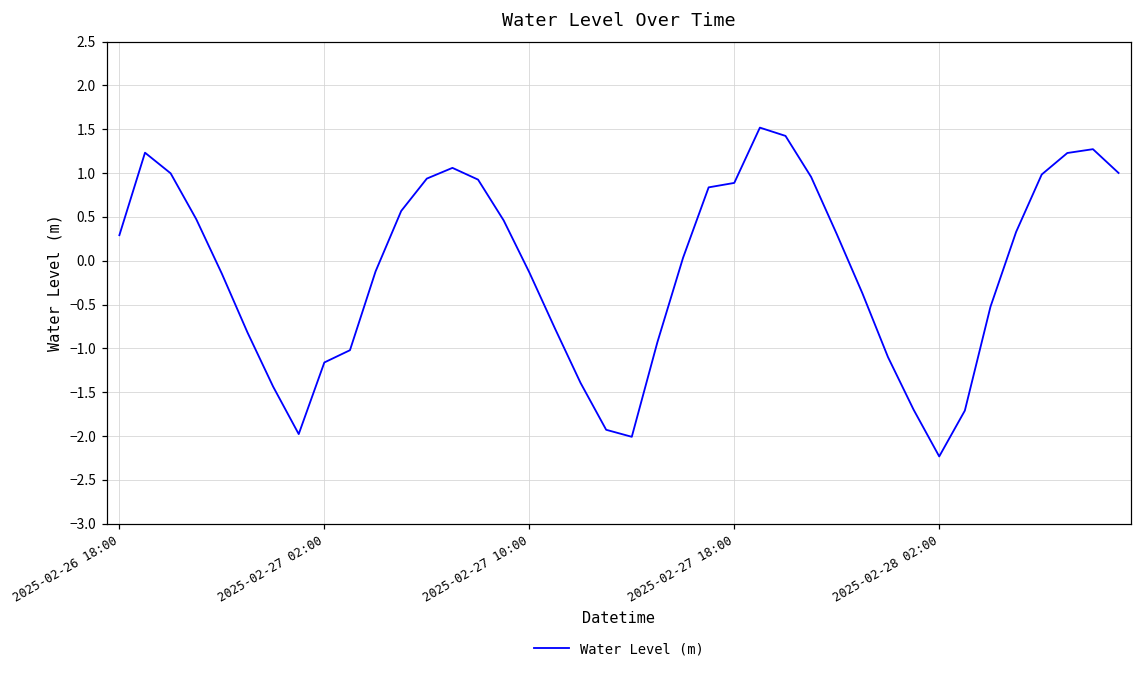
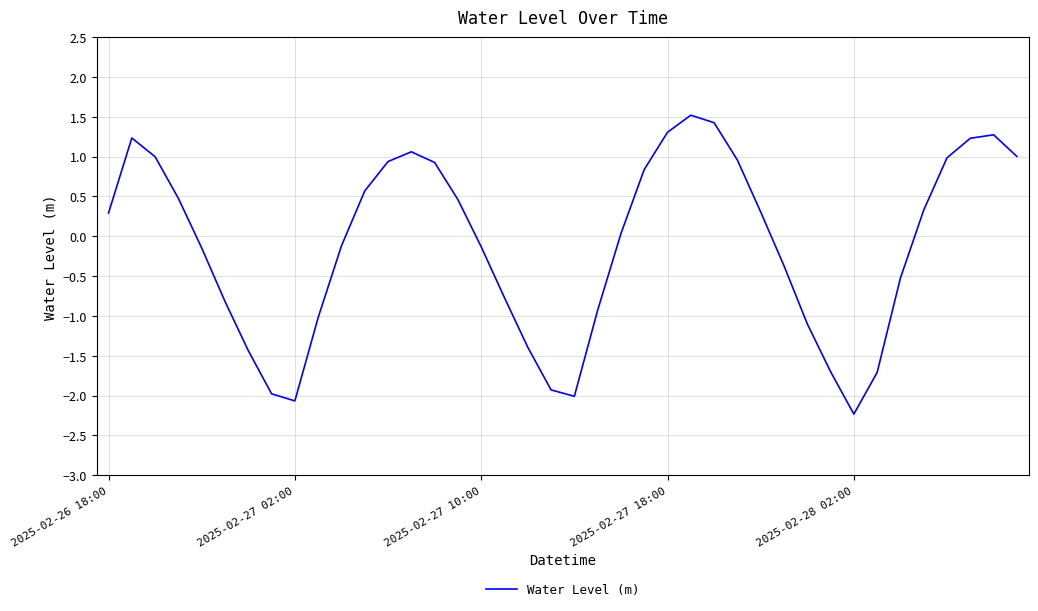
2025-02-27 02:00: -1.2 -> -2.1
2025-02-27 18:00: 0.9 -> 1.3
